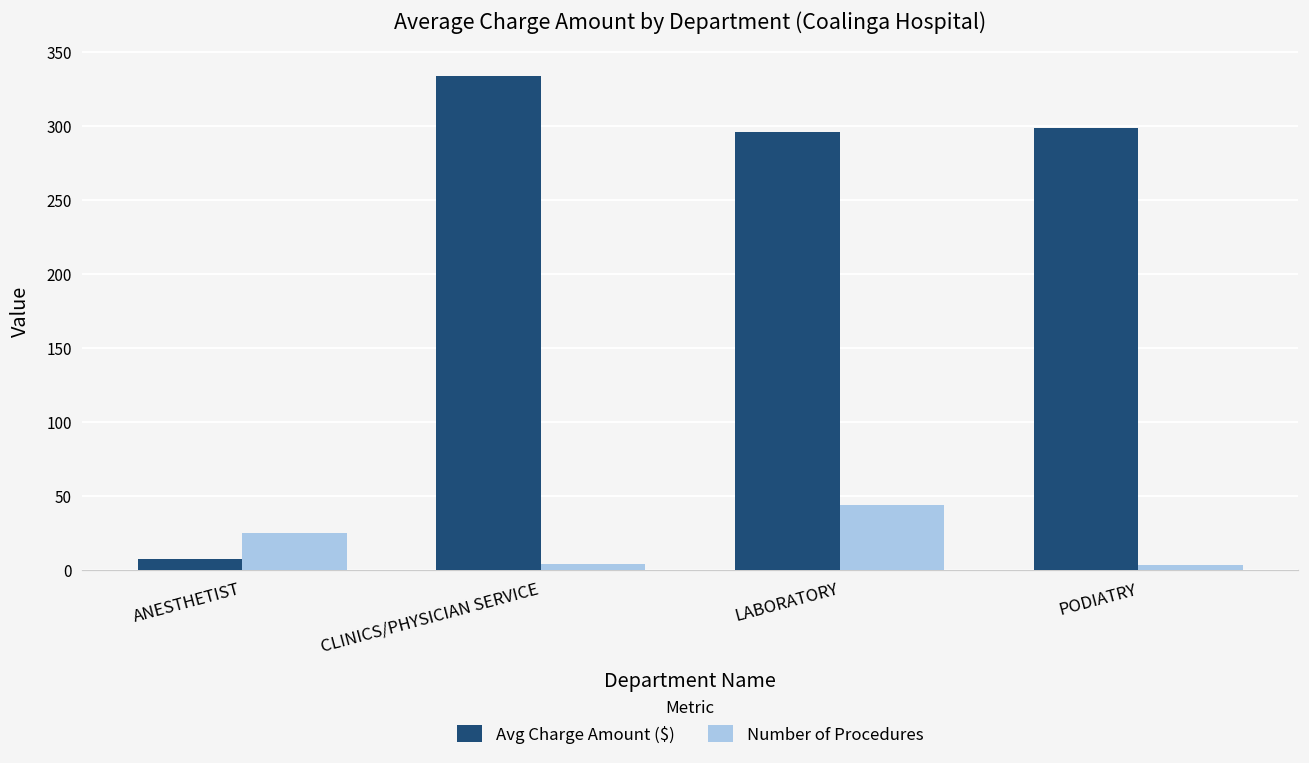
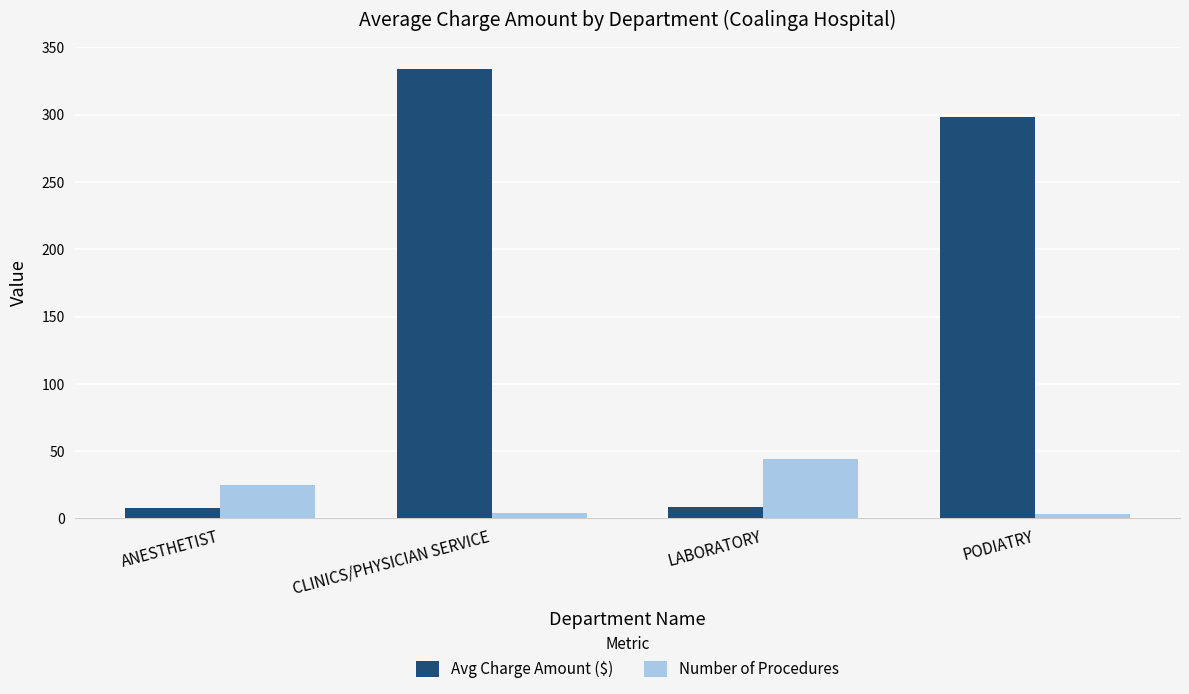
Avg Charge Amount ($), LABORATORY: 295 -> 8
